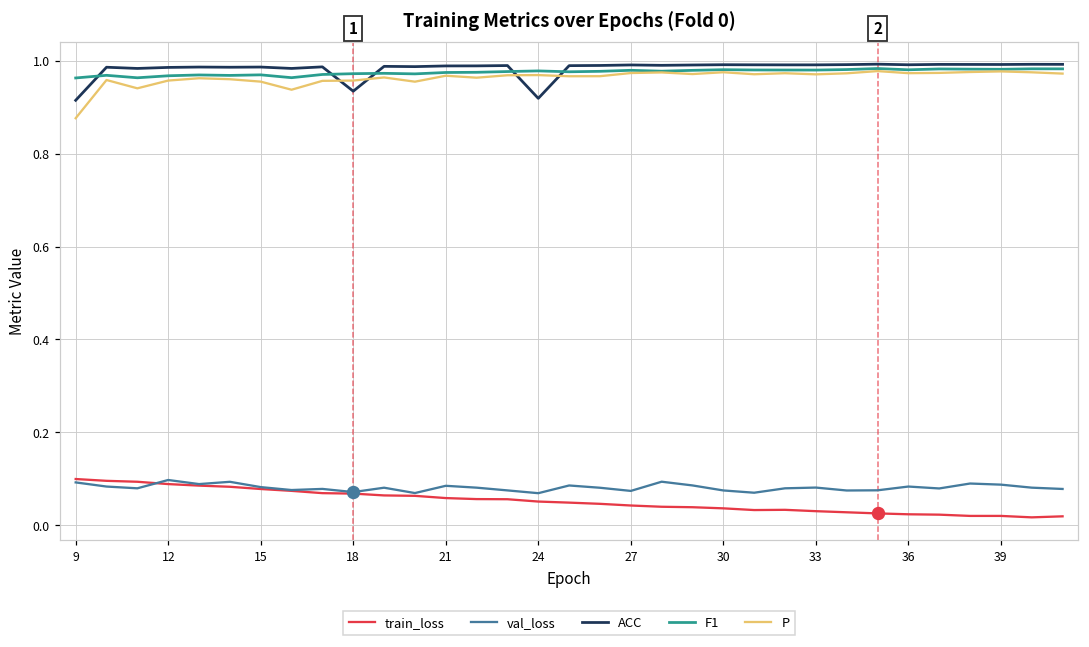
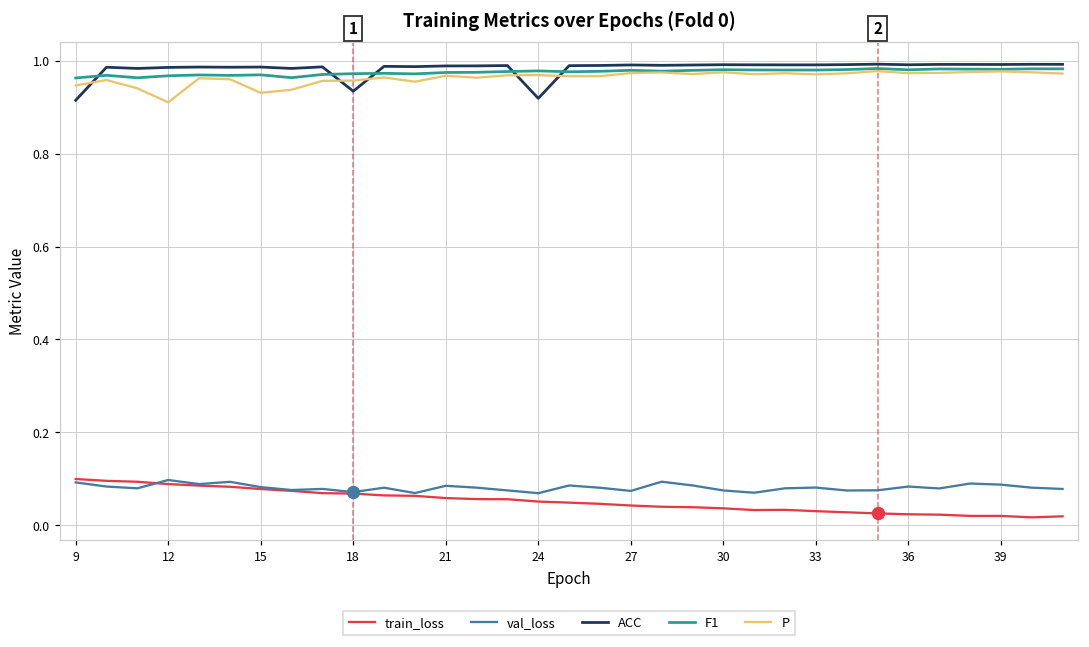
P, 9: 0.88 -> 0.95
P, 12: 0.96 -> 0.91
P, 15: 0.95 -> 0.93
